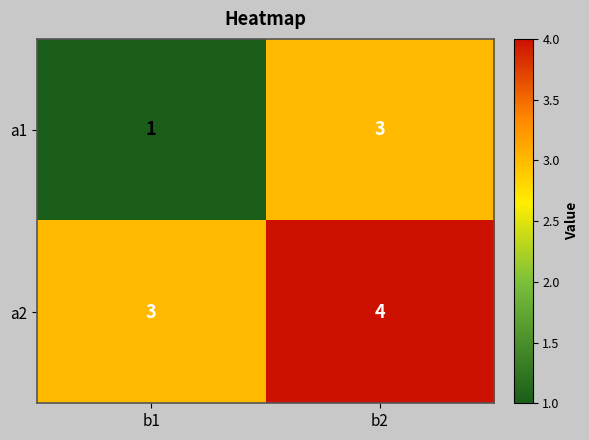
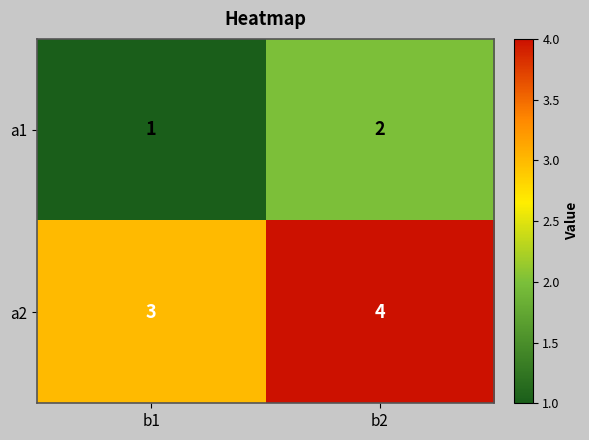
a1, b2: 3 -> 2
